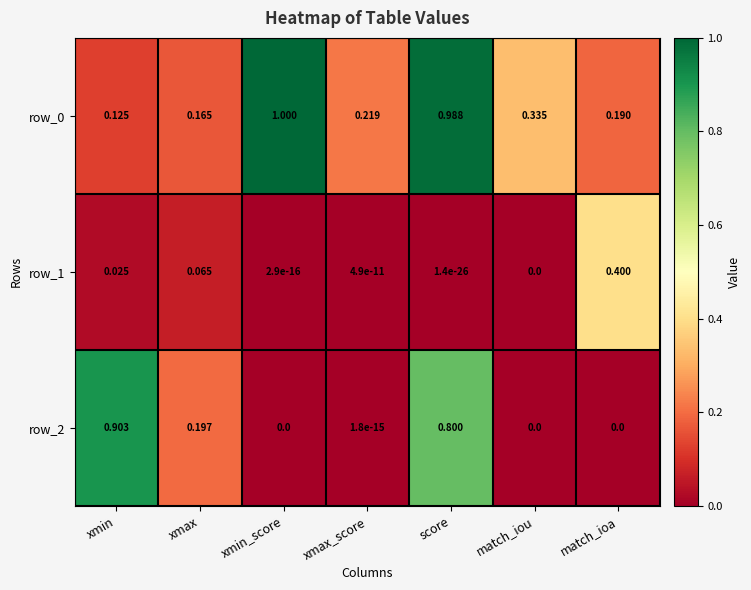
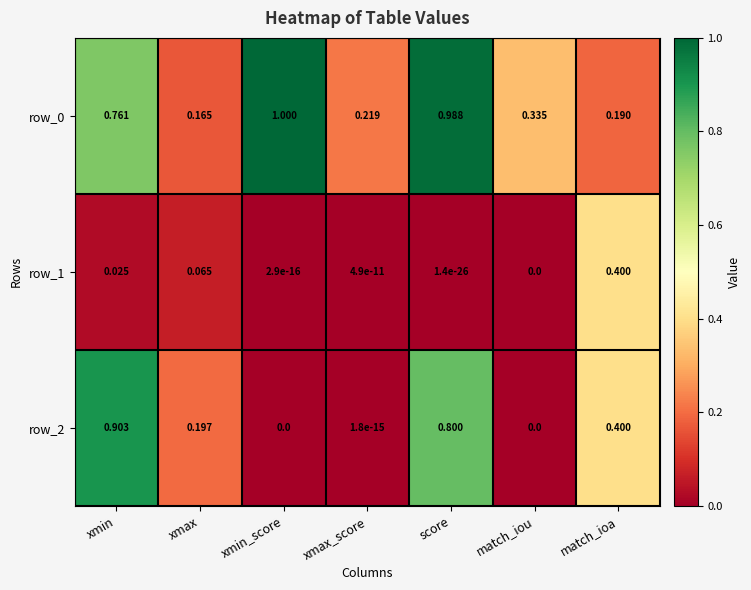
row_0, xmin: 0.125 -> 0.761
row_2, match_ioa: 0.0 -> 0.400
